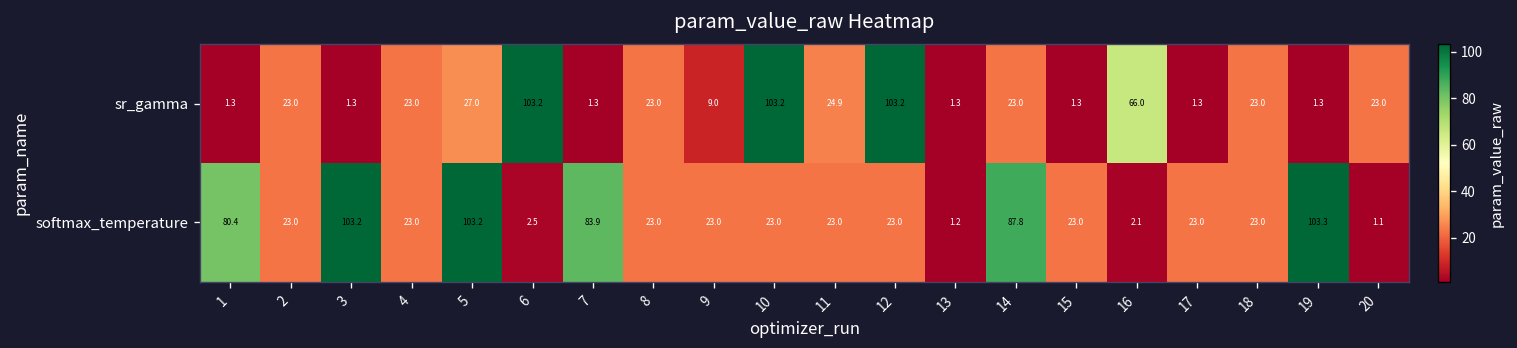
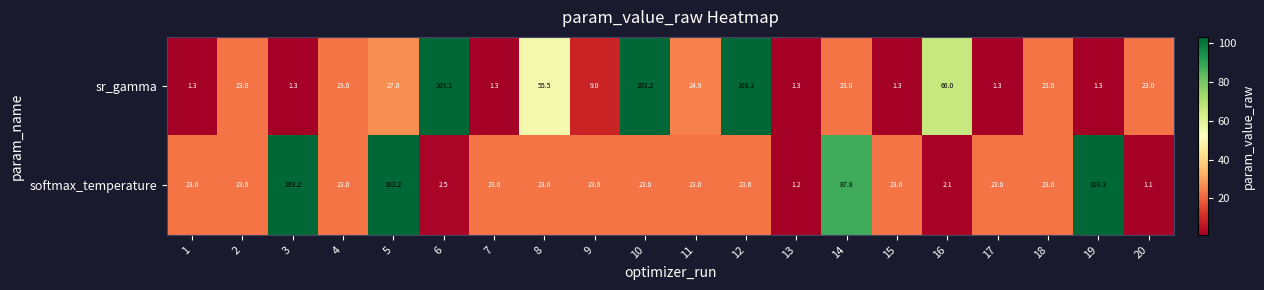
sr_gamma, 8: 23.0 -> 55.5
softmax_temperature, 1: 80.4 -> 23.0
softmax_temperature, 7: 83.9 -> 23.0
